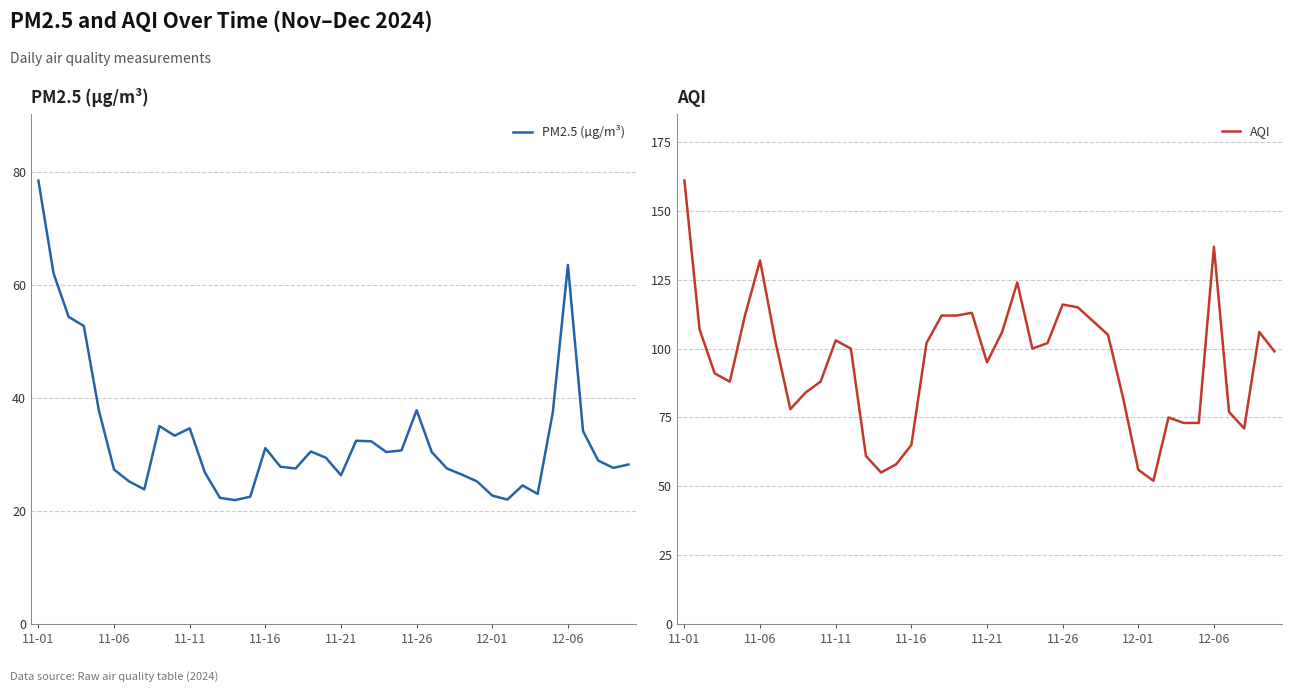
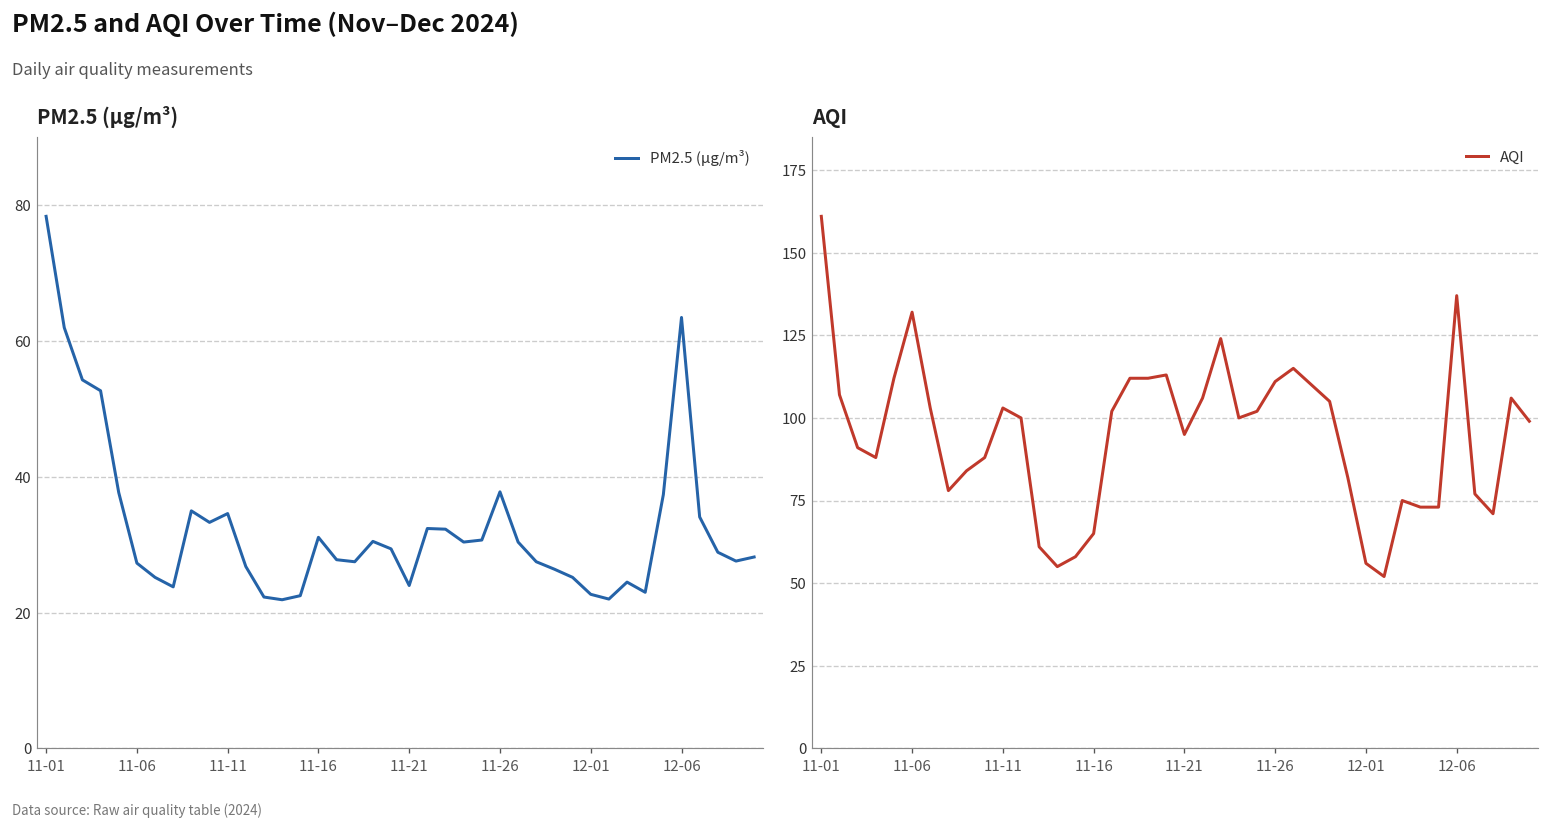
PM2.5 (µg/m³), 11-21: 26 -> 24
AQI, 11-26: 116 -> 111
